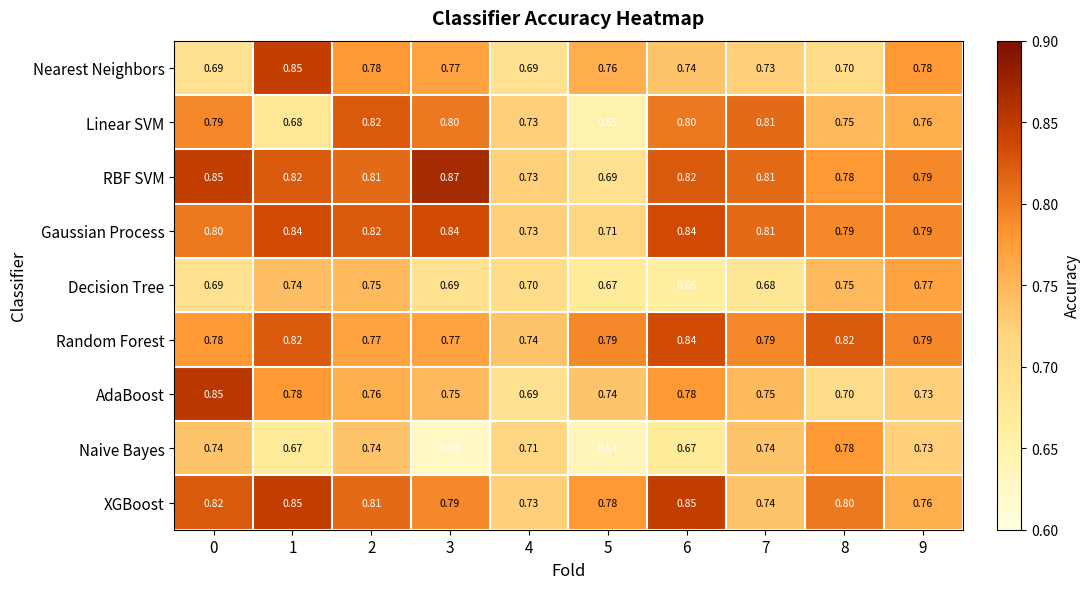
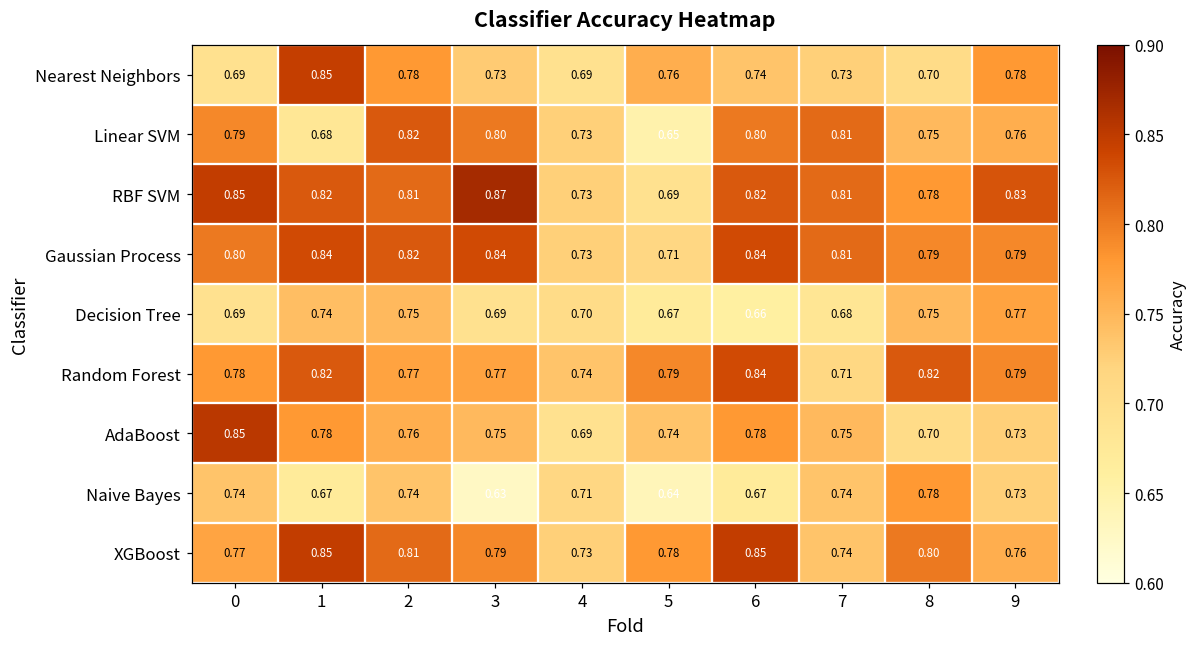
Nearest Neighbors, 3: 0.77 -> 0.73
RBF SVM, 9: 0.79 -> 0.83
Random Forest, 7: 0.79 -> 0.71
XGBoost, 0: 0.82 -> 0.77
